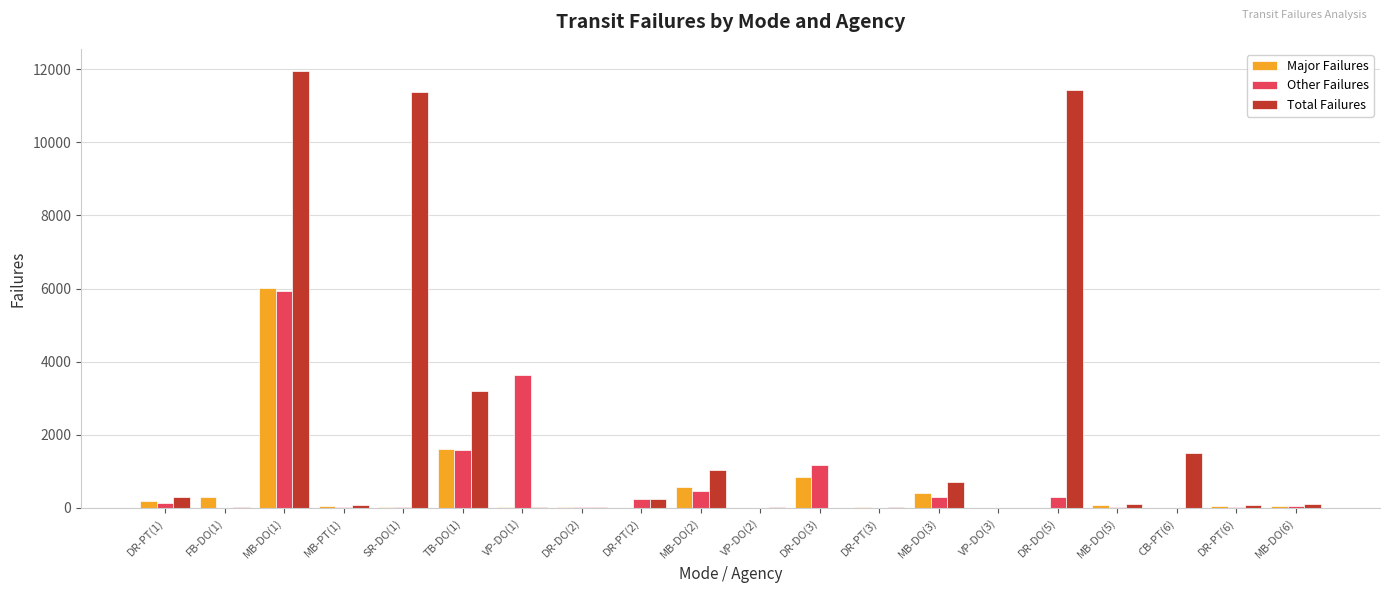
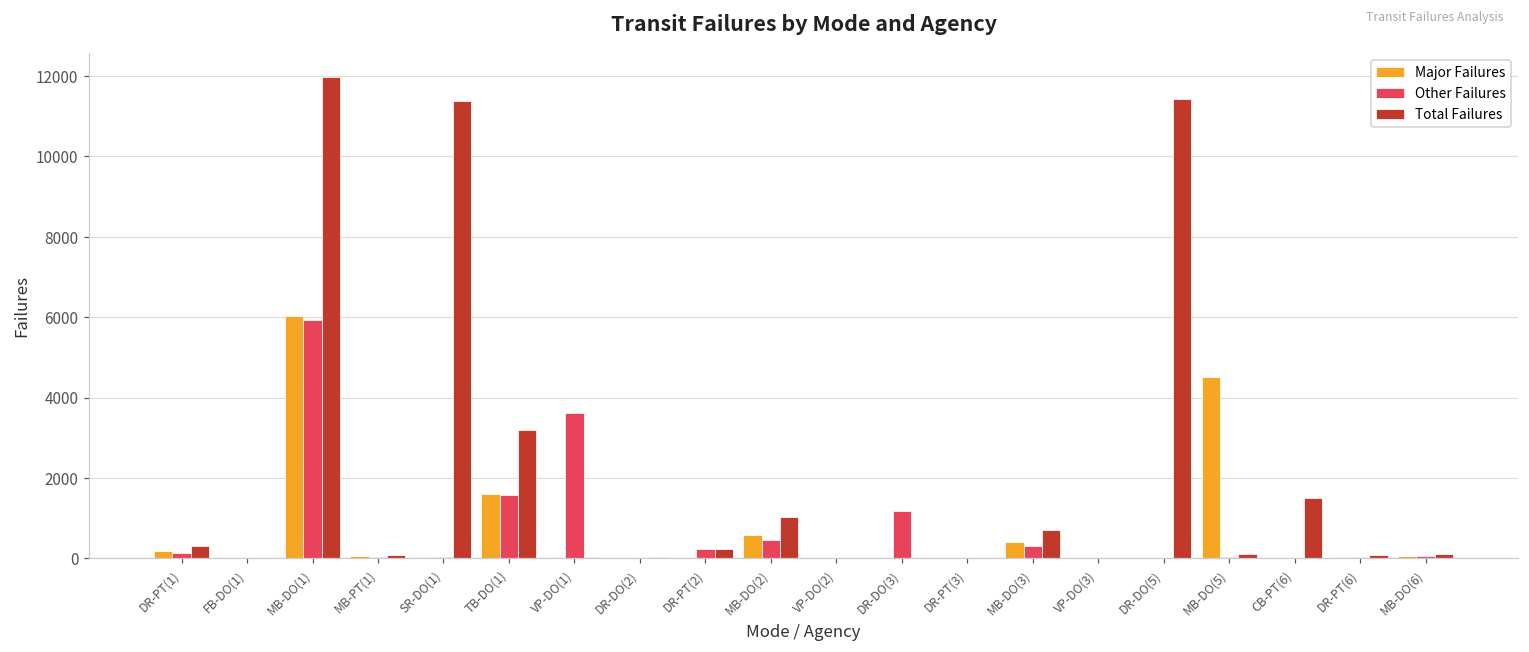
Major Failures, FB-DO(1): 300 -> 0
Major Failures, DR-DO(3): 800 -> 0
Other Failures, DR-DO(5): 300 -> 0
Major Failures, MB-DO(5): 100 -> 4500
